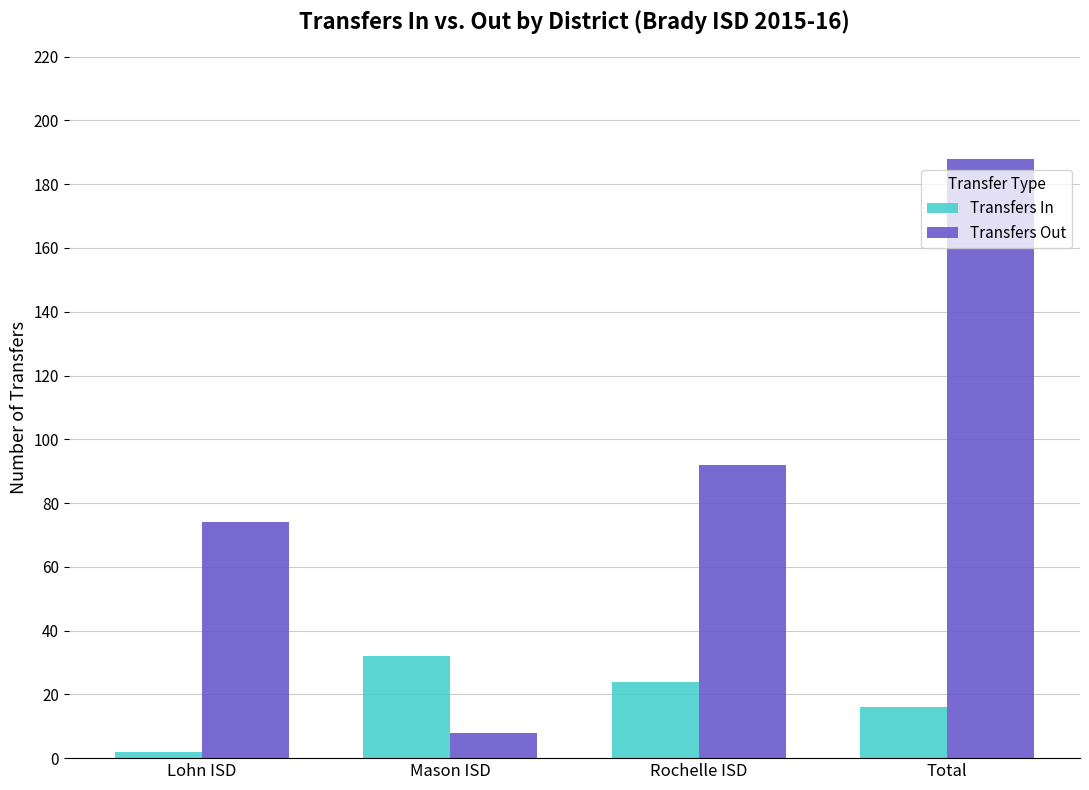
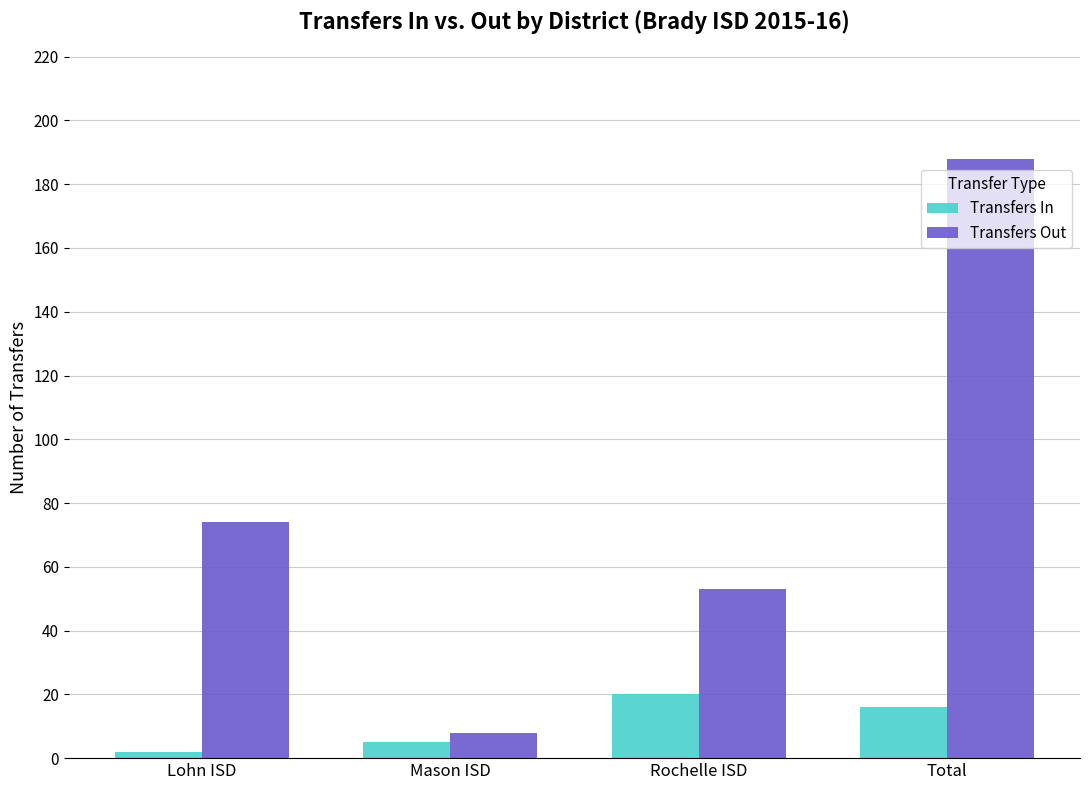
Transfers In, Mason ISD: 32 -> 5
Transfers In, Rochelle ISD: 24 -> 20
Transfers Out, Rochelle ISD: 92 -> 53
